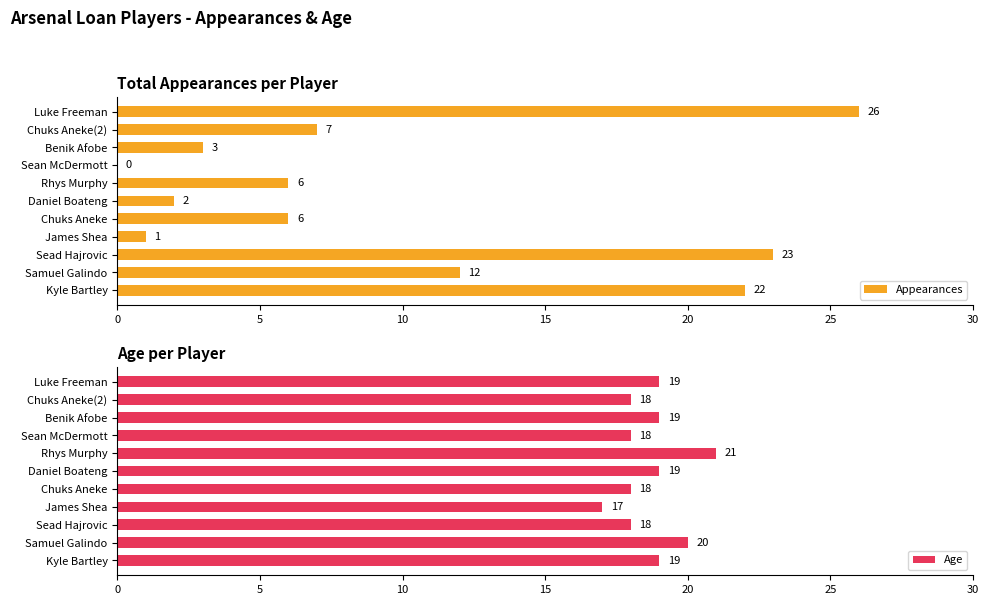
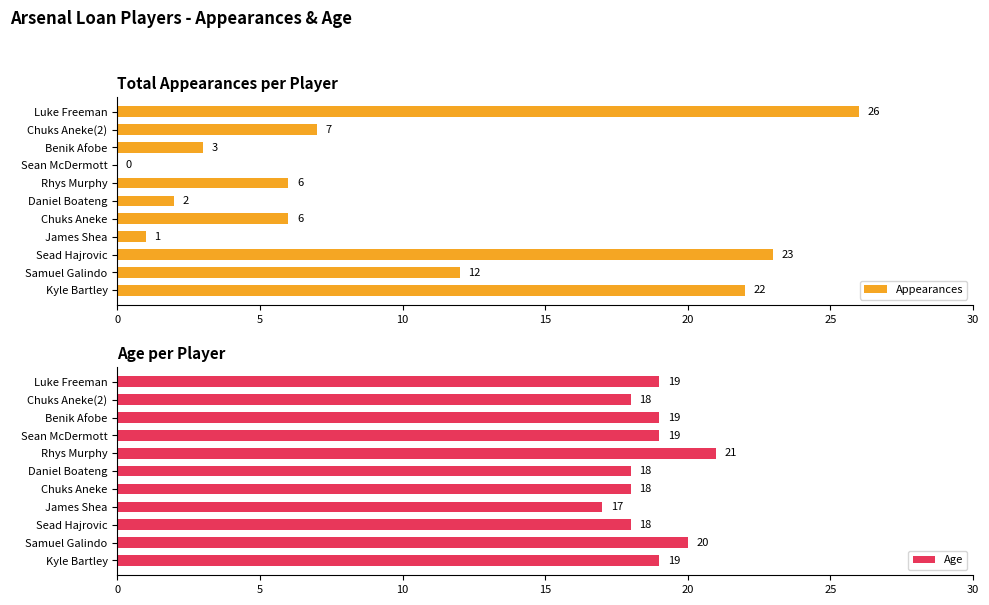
Age per Player, Sean McDermott: 18 -> 19
Age per Player, Daniel Boateng: 19 -> 18
